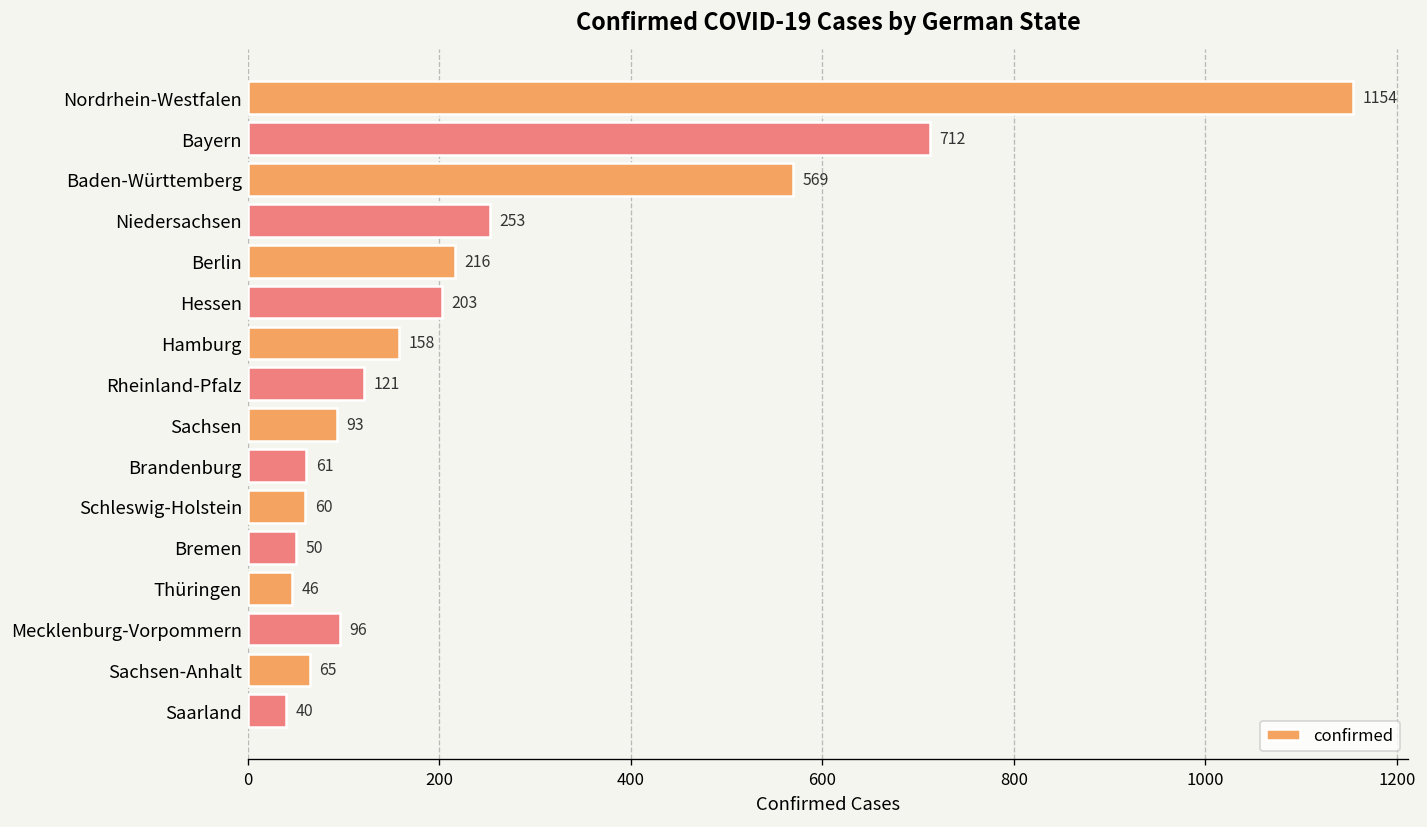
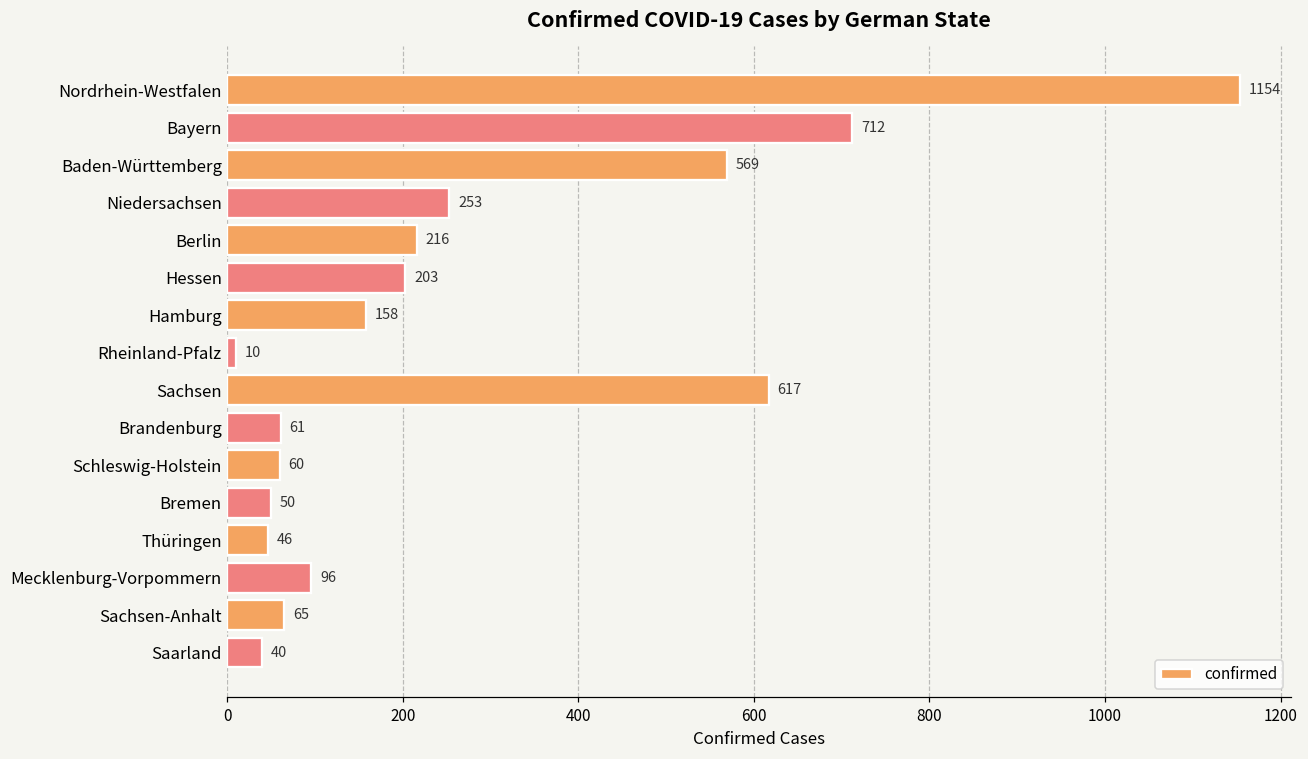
Rheinland-Pfalz: 121 -> 10
Sachsen: 93 -> 617
